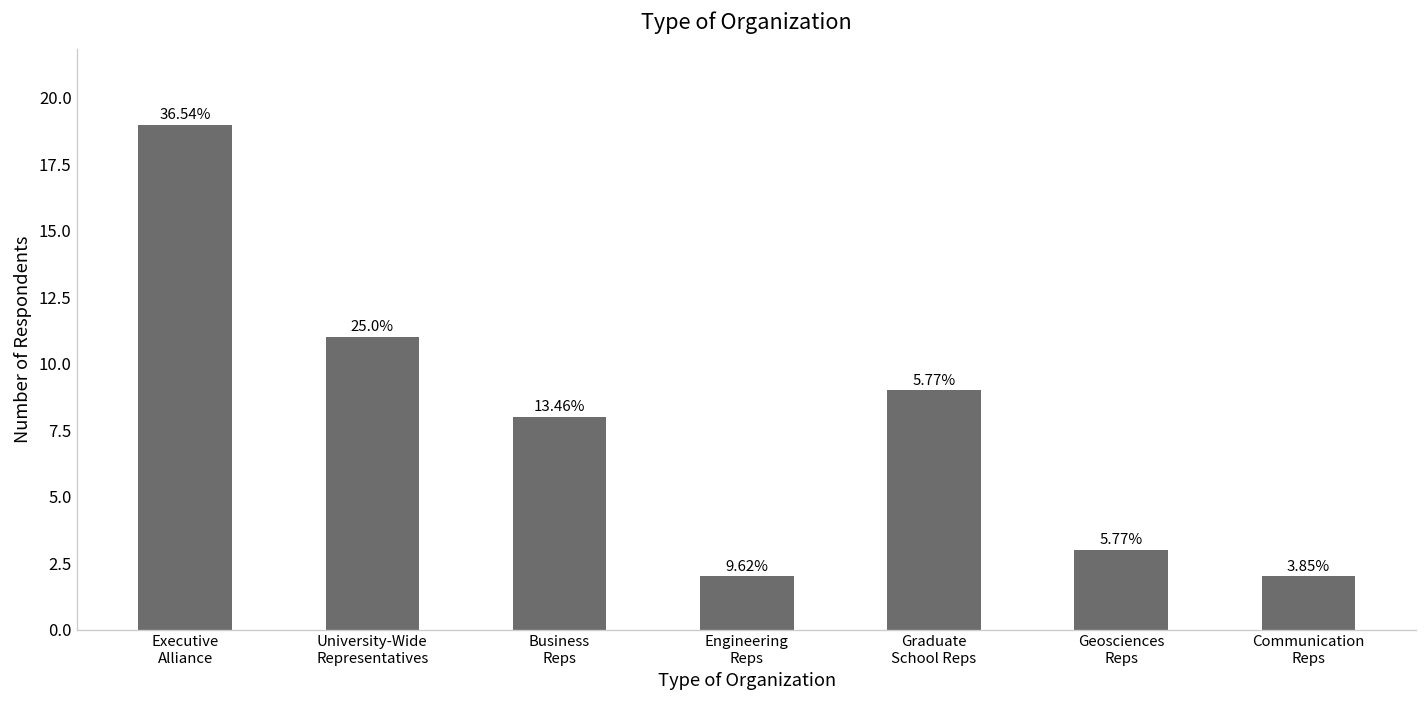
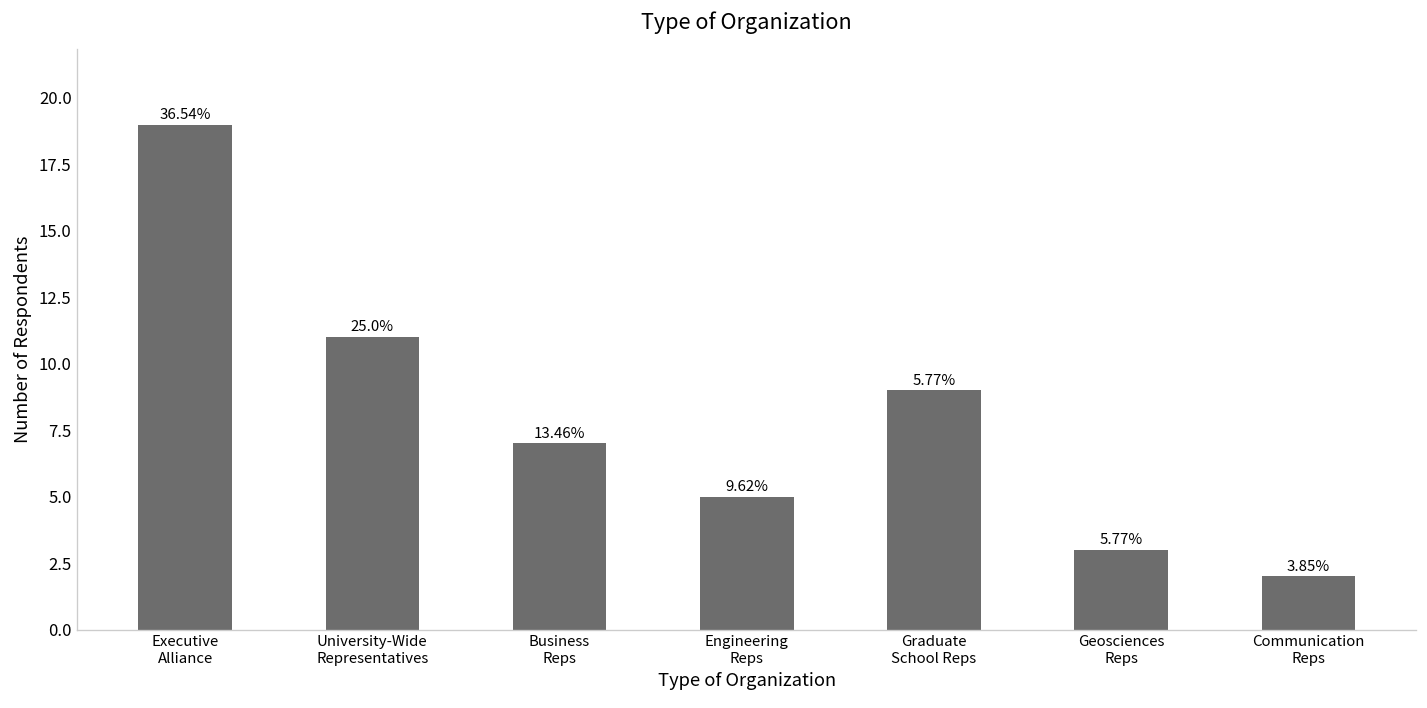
Business Reps: 8 -> 7
Engineering Reps: 2 -> 5
